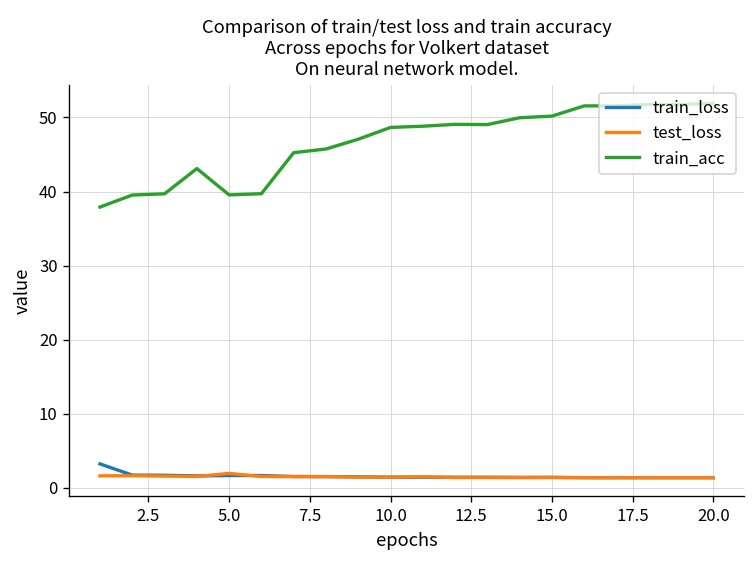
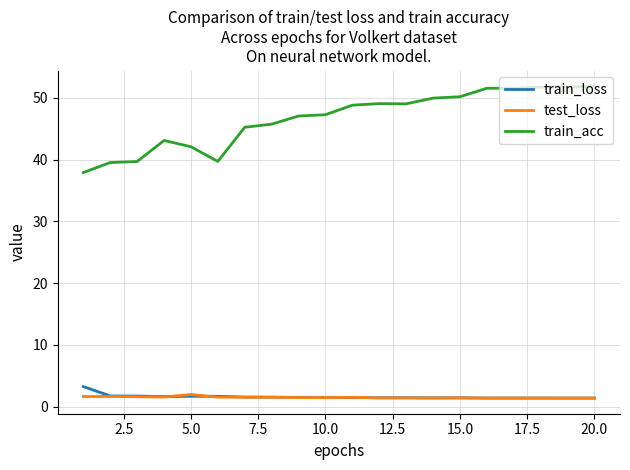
train_acc, 5.0: 40 -> 42
train_acc, 10.0: 49 -> 47
